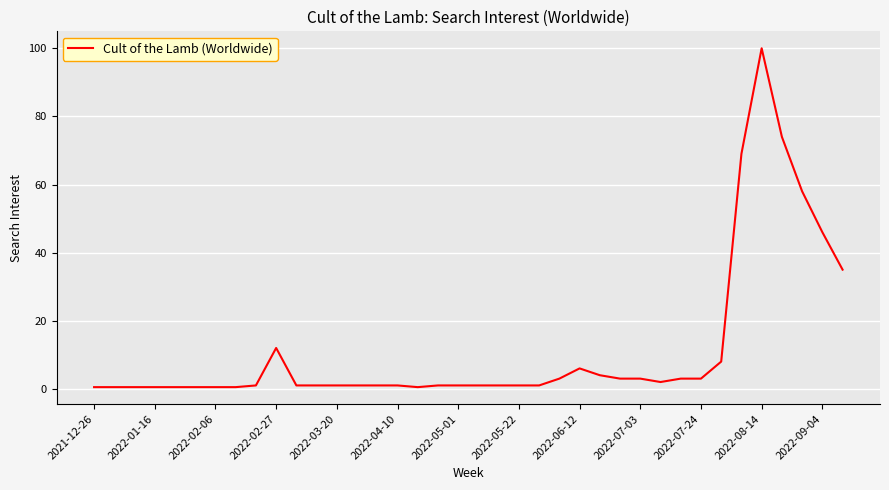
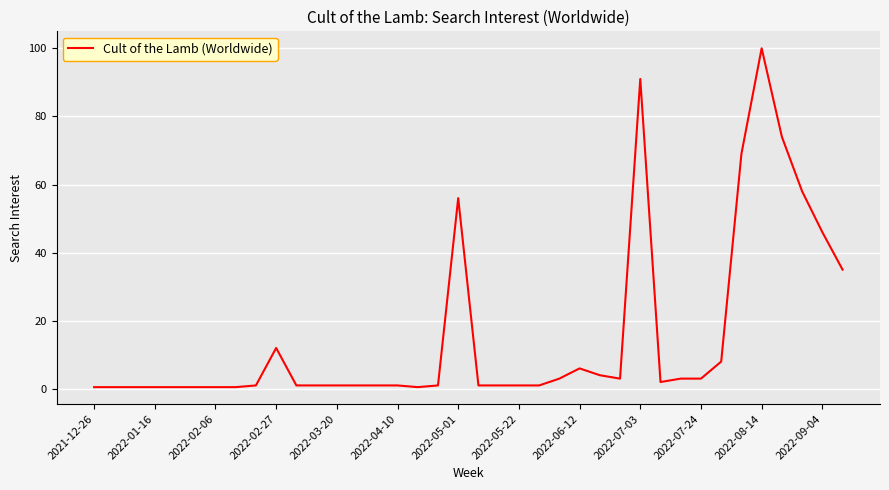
2022-05-01: 1 -> 56
2022-07-03: 3 -> 91
